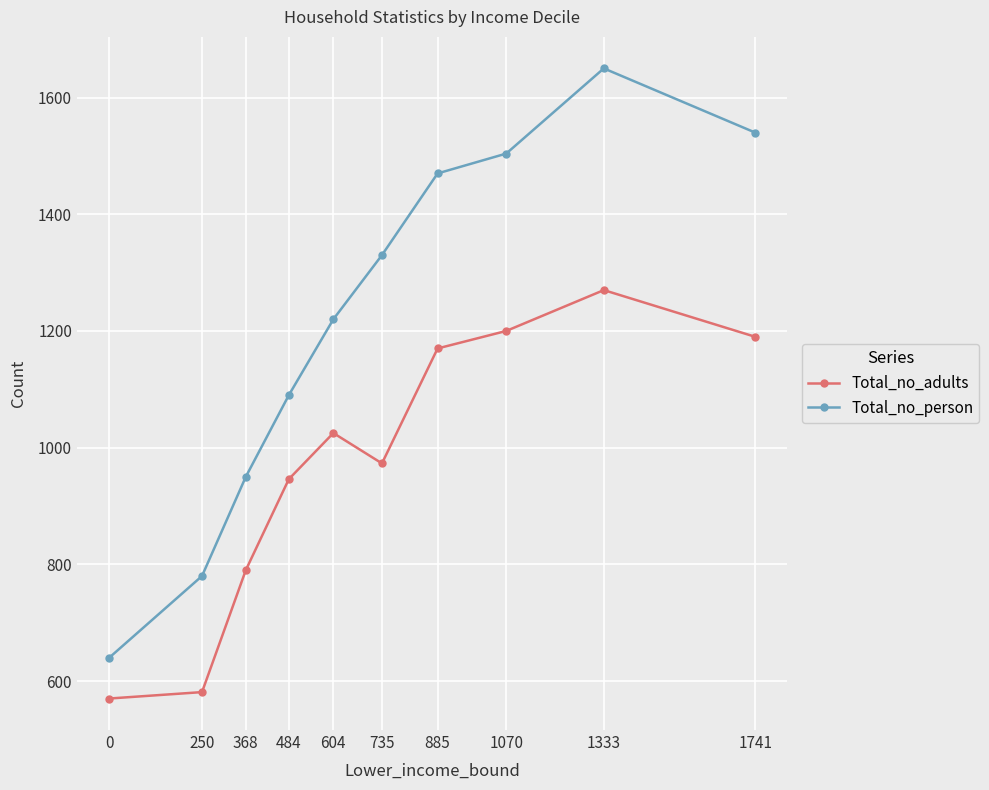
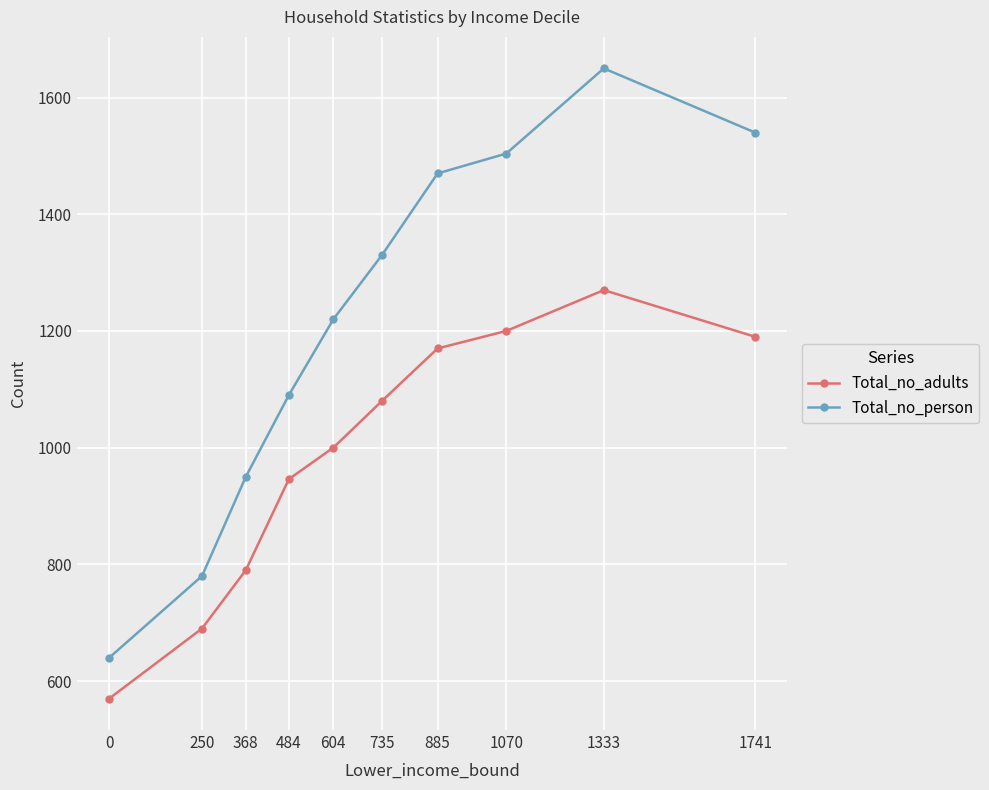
Total_no_adults, 250: 580 -> 690
Total_no_adults, 604: 1030 -> 1000
Total_no_adults, 735: 970 -> 1080
